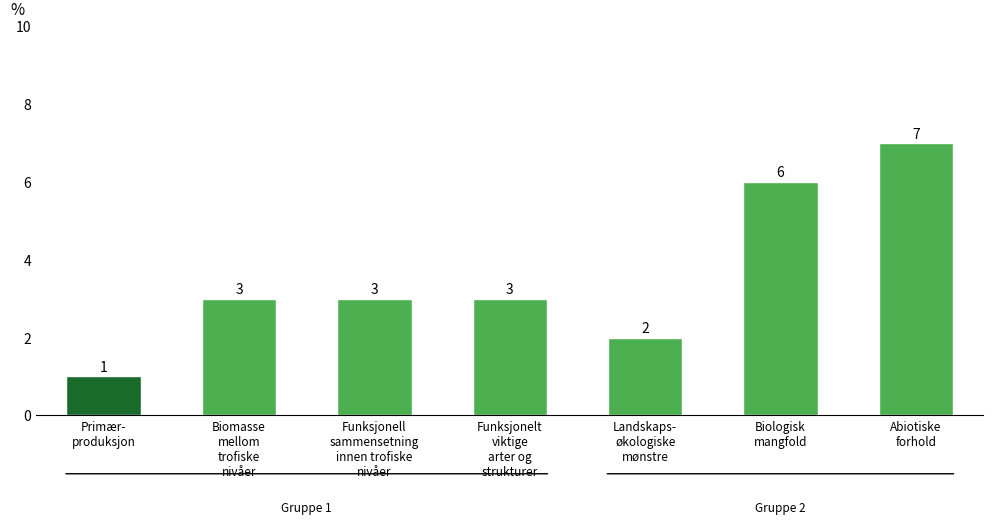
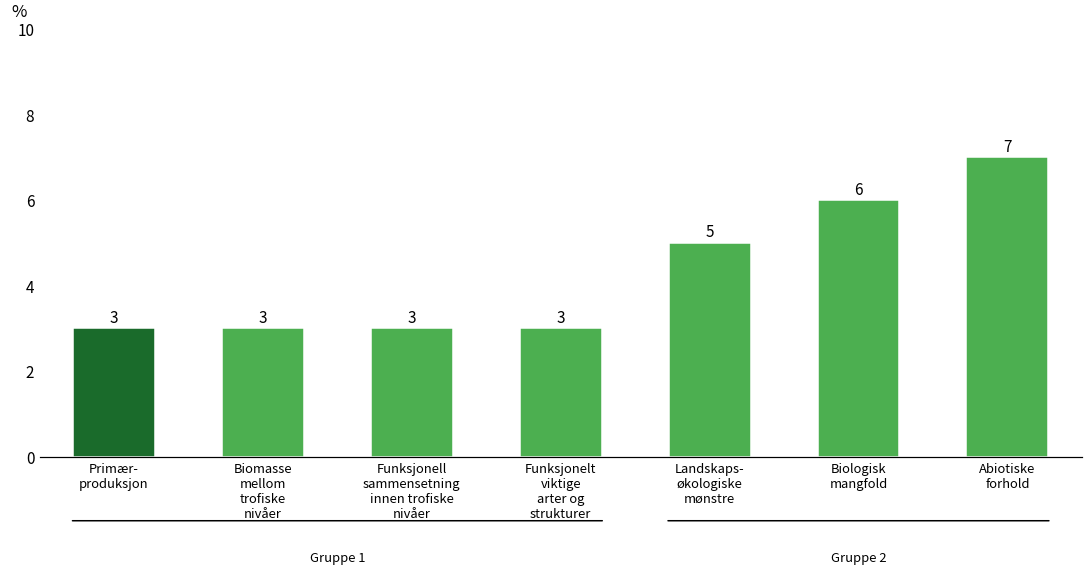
Primær- produksjon: 1 -> 3
Landskaps- økologiske mønstre: 2 -> 5
